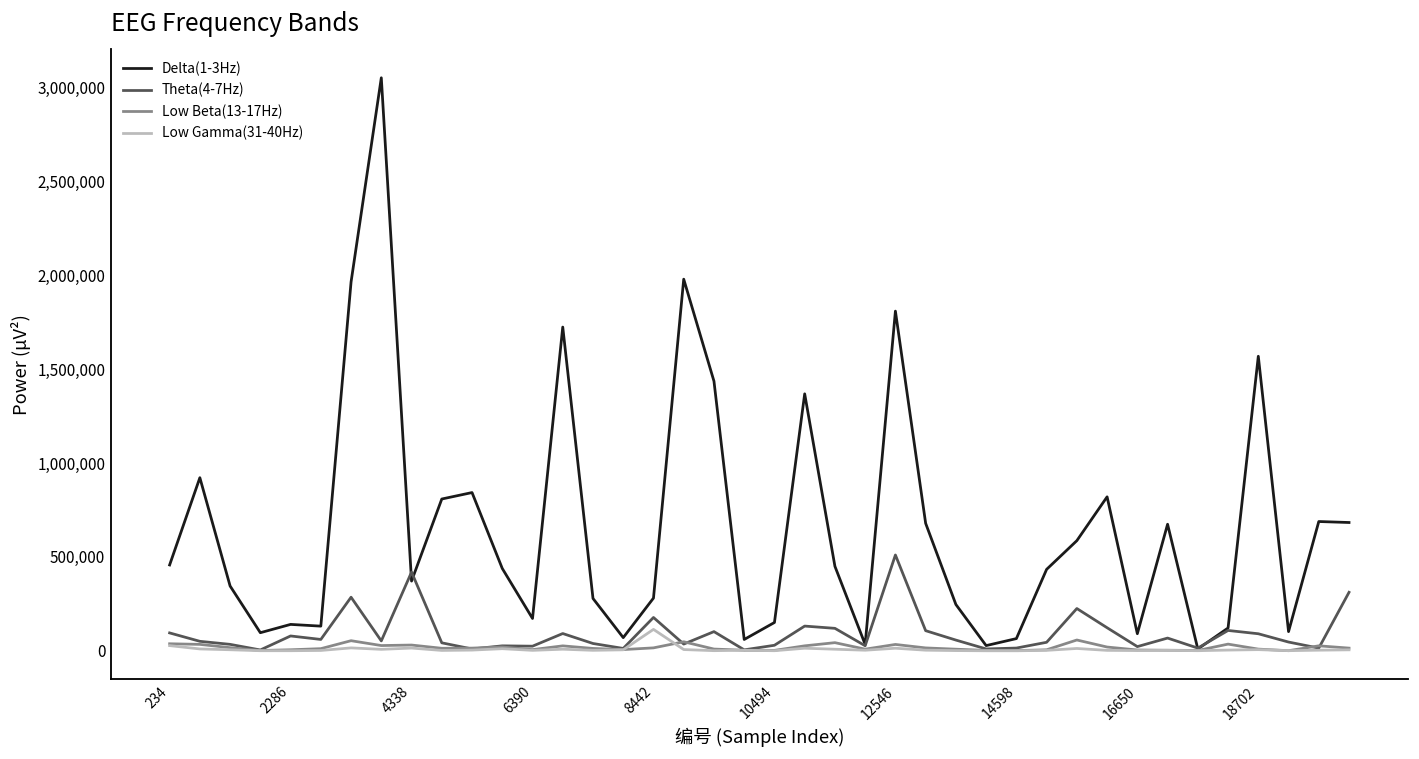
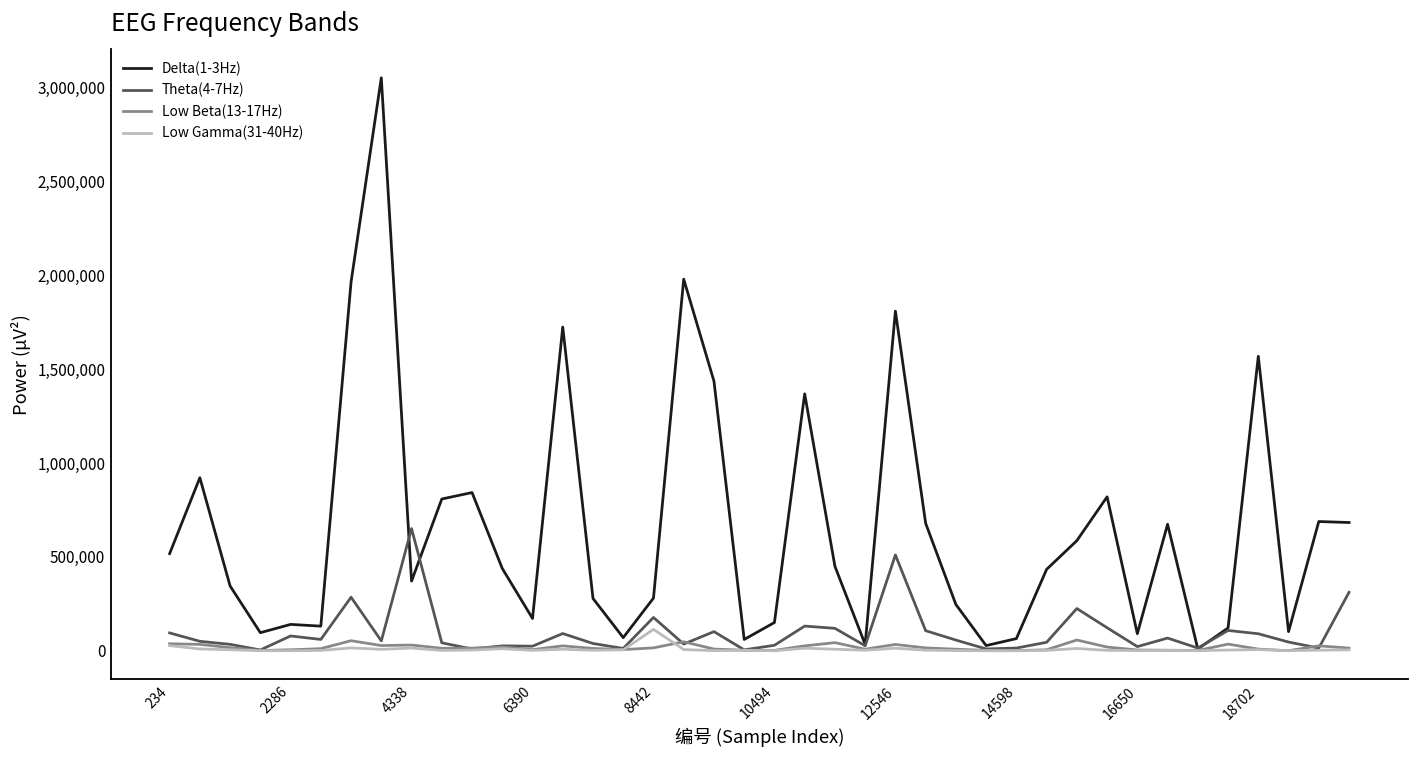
Delta(1-3Hz), 234: 460,000 -> 520,000
Theta(4-7Hz), 4338: 420,000 -> 650,000
